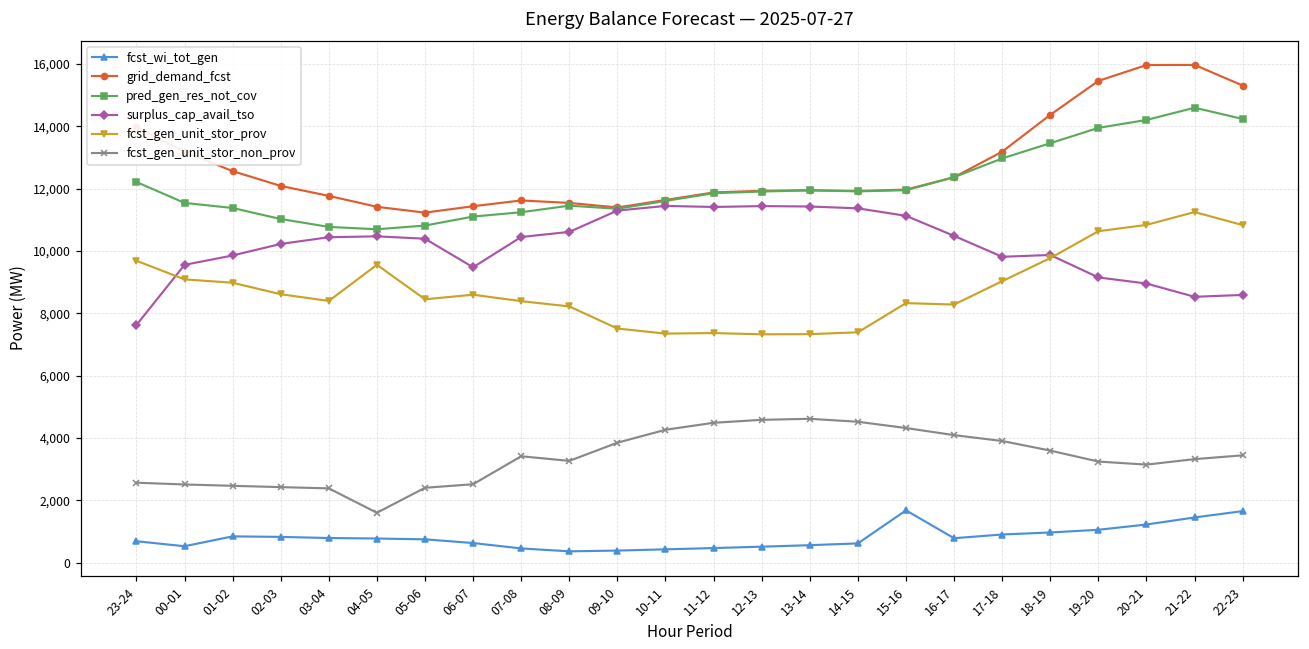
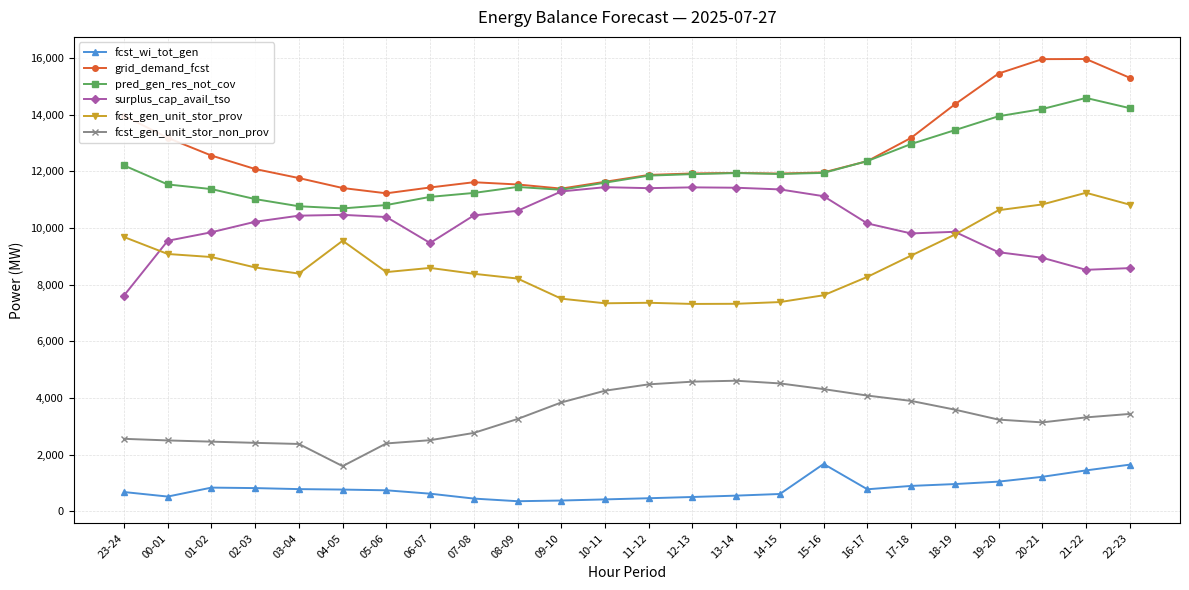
fcst_gen_unit_stor_non_prov, 07-08: 3,400 -> 2,800
fcst_gen_unit_stor_prov, 15-16: 8,300 -> 7,600
surplus_cap_avail_tso, 16-17: 10,500 -> 10,200
